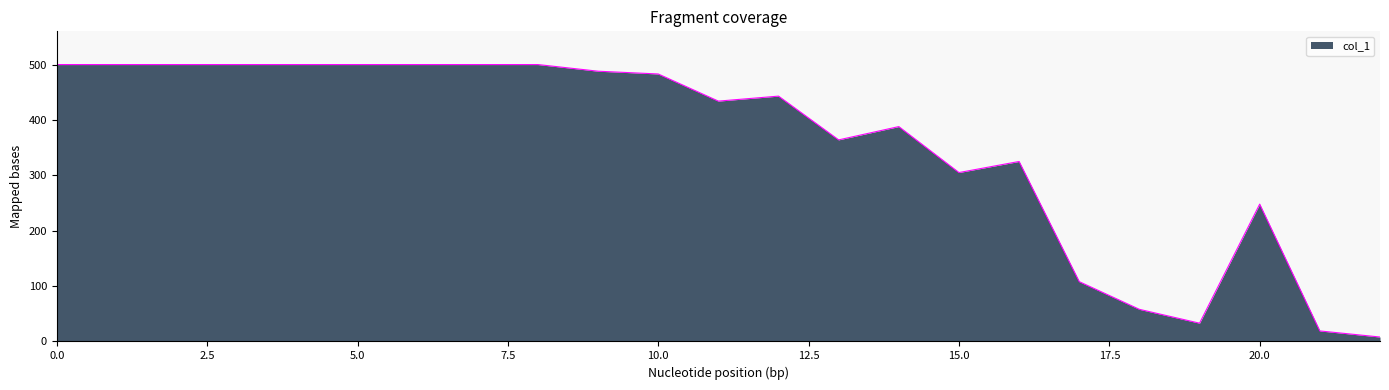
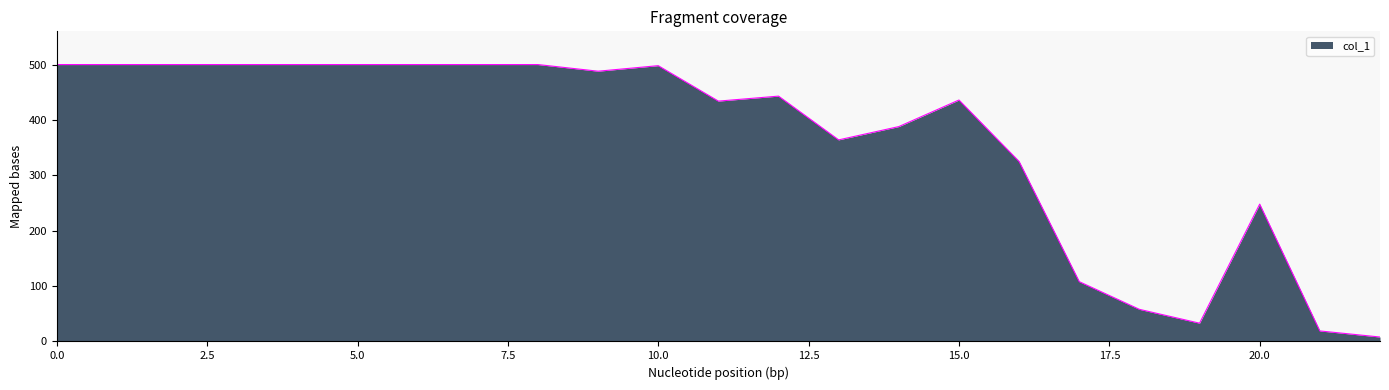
10.0: 480 -> 500
15.0: 310 -> 440
